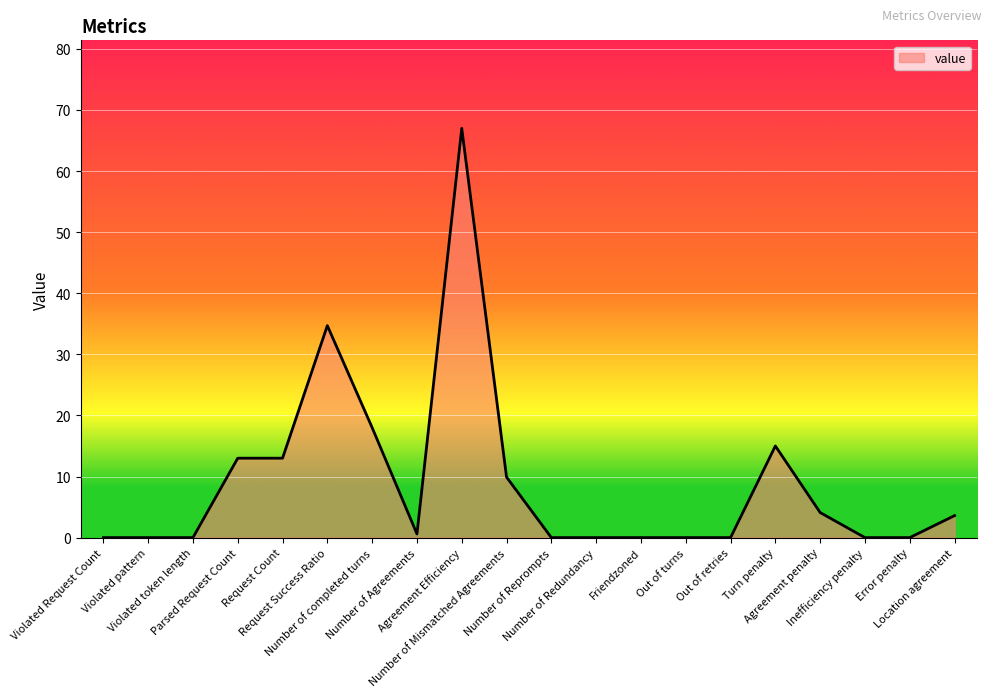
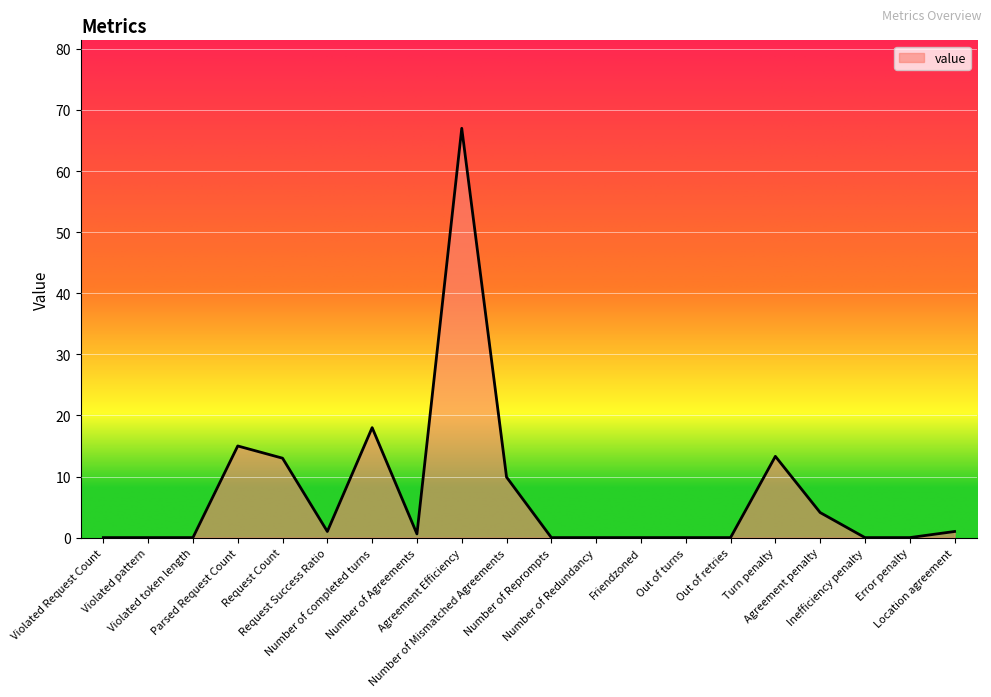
Parsed Request Count: 13 -> 15
Request Success Ratio: 35 -> 1
Turn penalty: 15 -> 13
Location agreement: 4 -> 1
